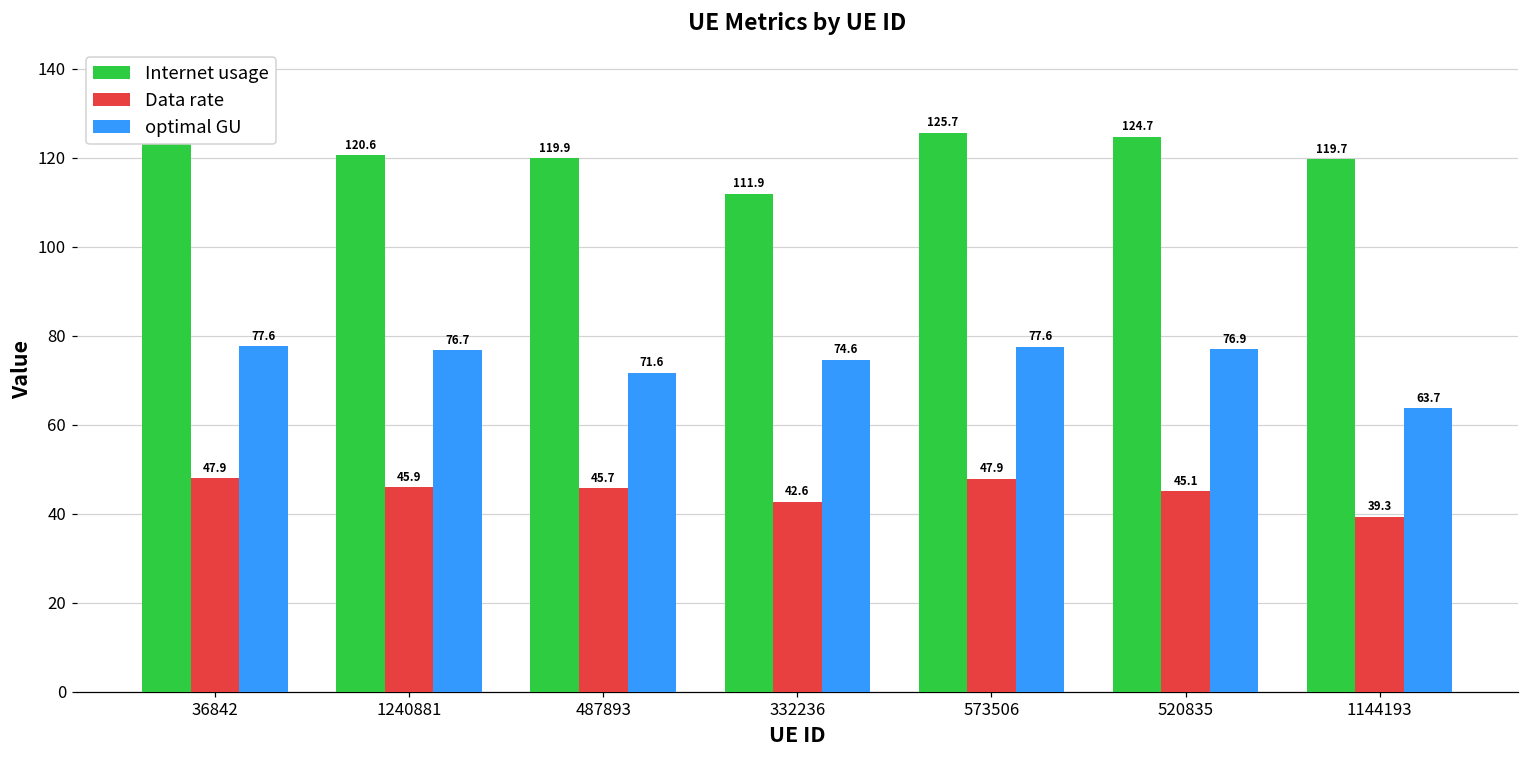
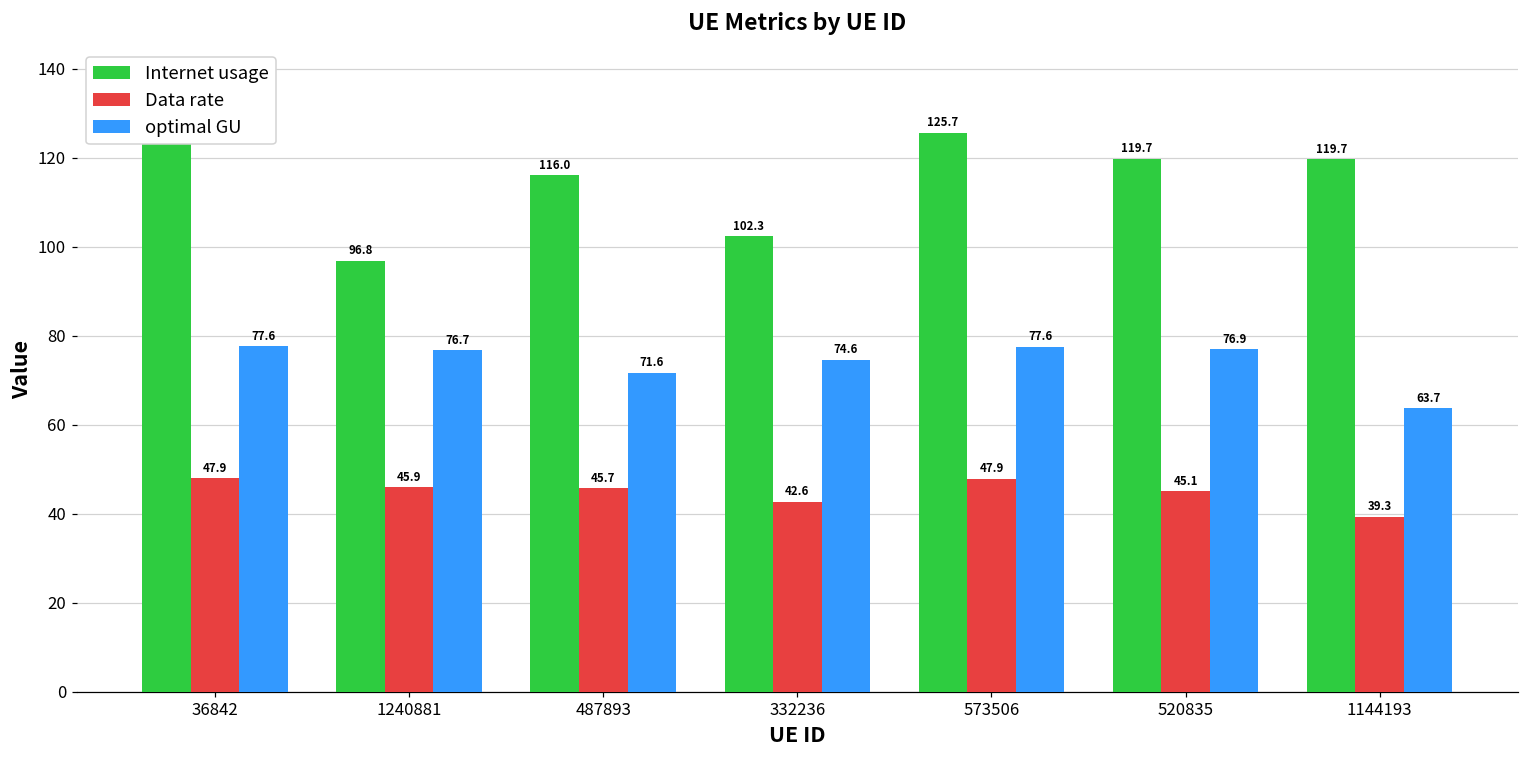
Internet usage, 1240881: 120.6 -> 96.8
Internet usage, 487893: 119.9 -> 116.0
Internet usage, 332236: 111.9 -> 102.3
Internet usage, 520835: 124.7 -> 119.7
